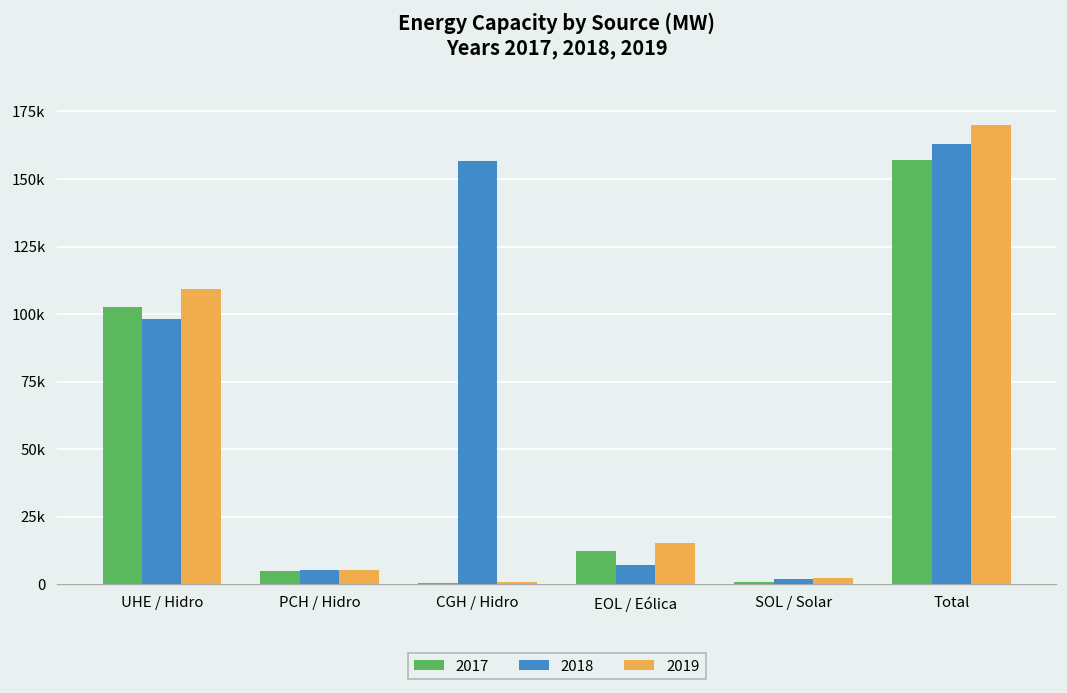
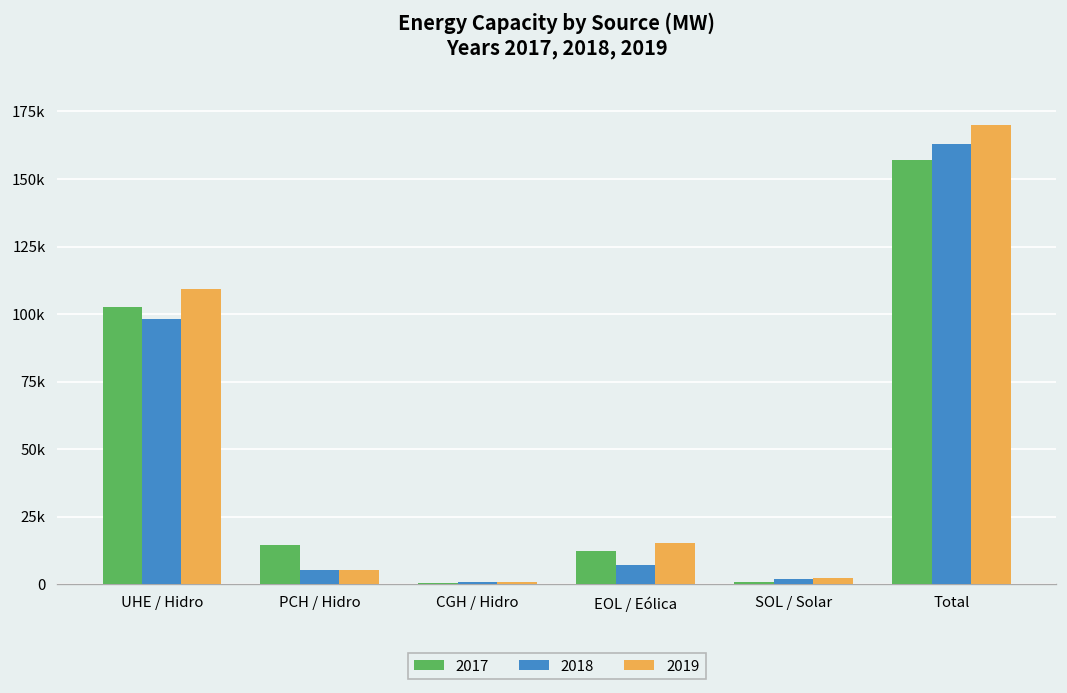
2017, PCH / Hidro: 5000 -> 15000
2018, CGH / Hidro: 157000 -> 1000
